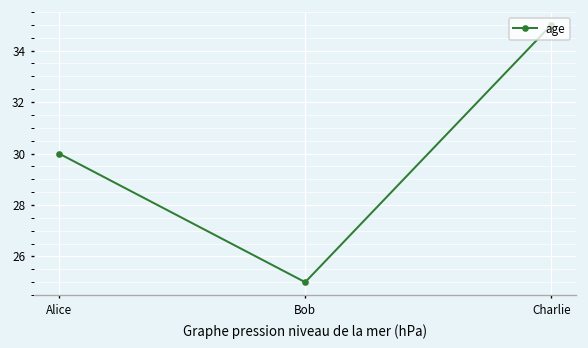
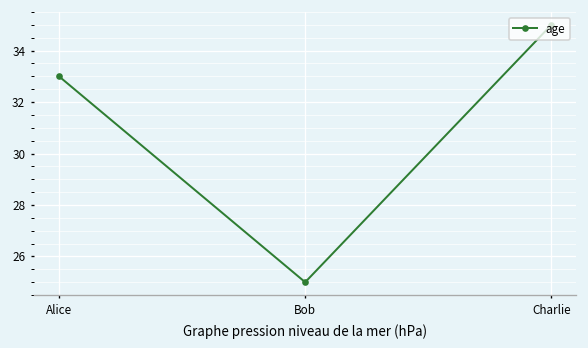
Alice: 30 -> 33
